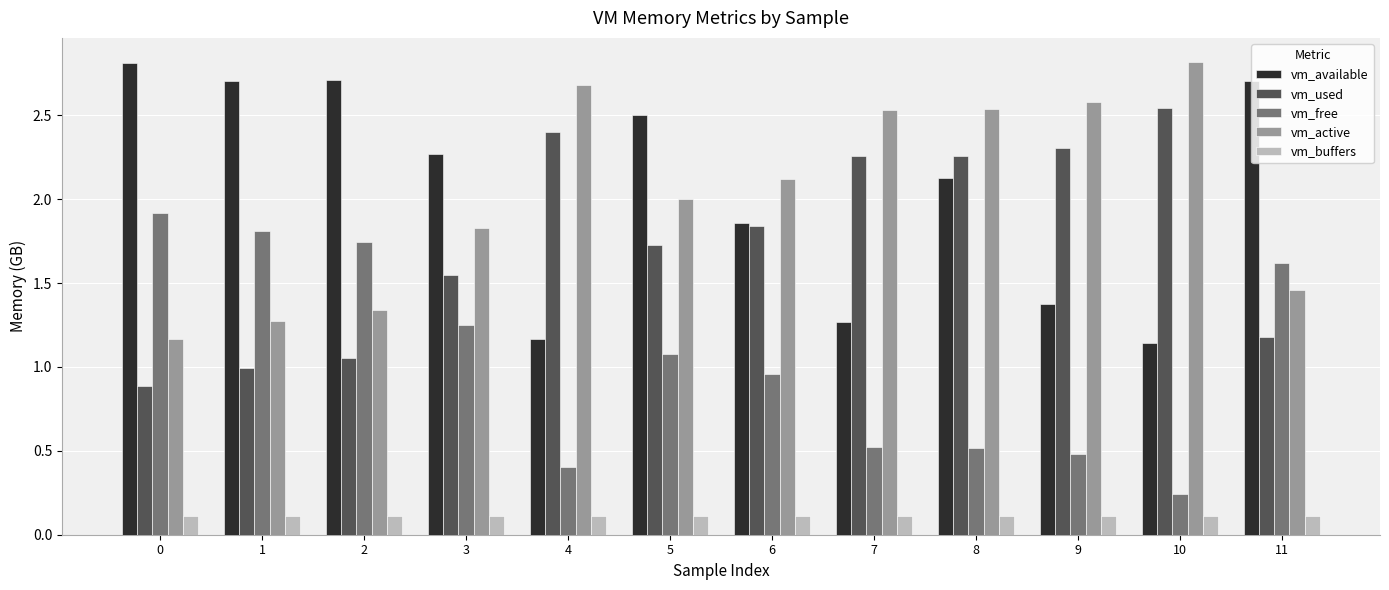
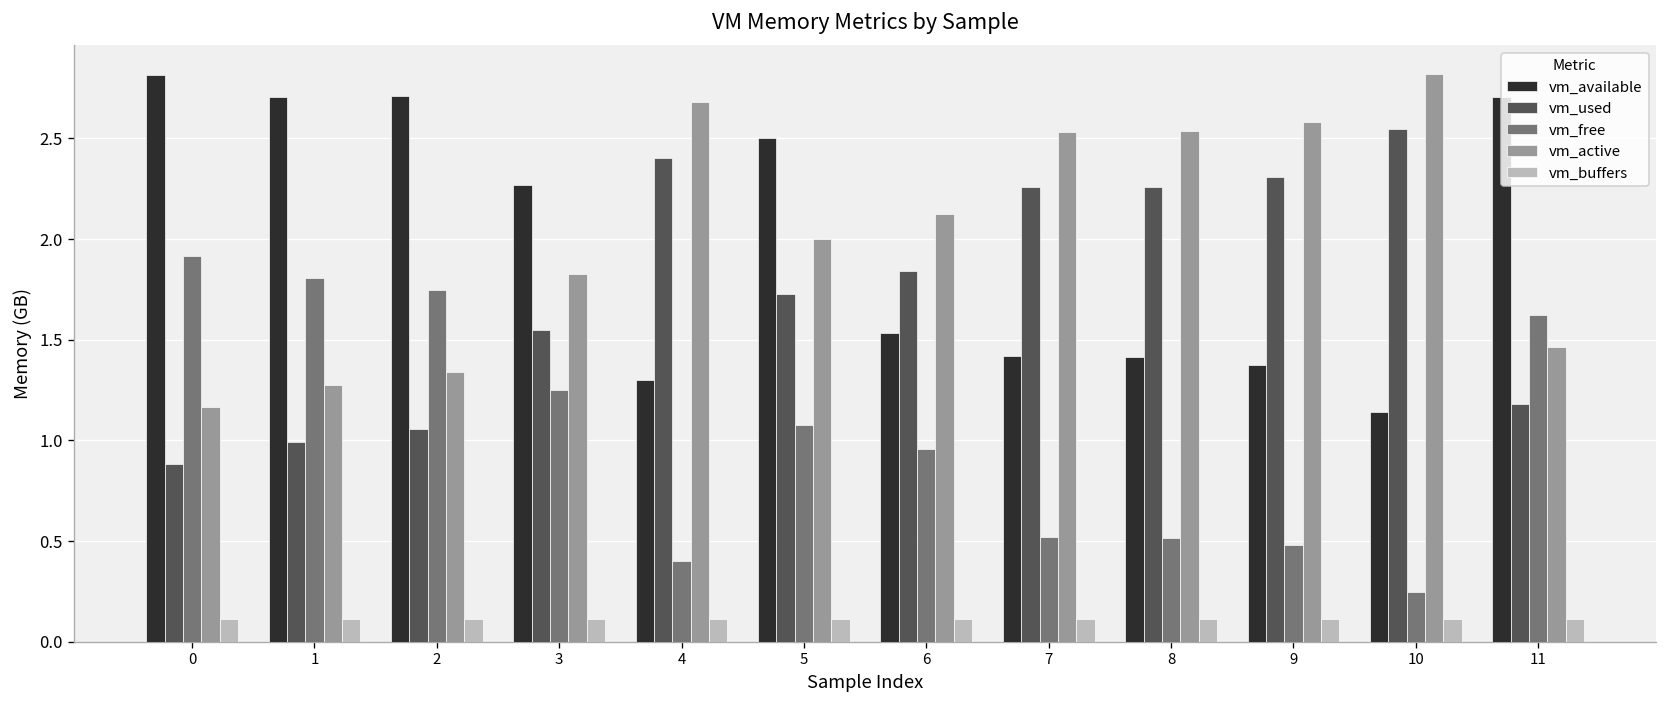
vm_available, 4: 1.17 -> 1.30
vm_available, 6: 1.86 -> 1.53
vm_available, 7: 1.27 -> 1.42
vm_available, 8: 2.12 -> 1.41
